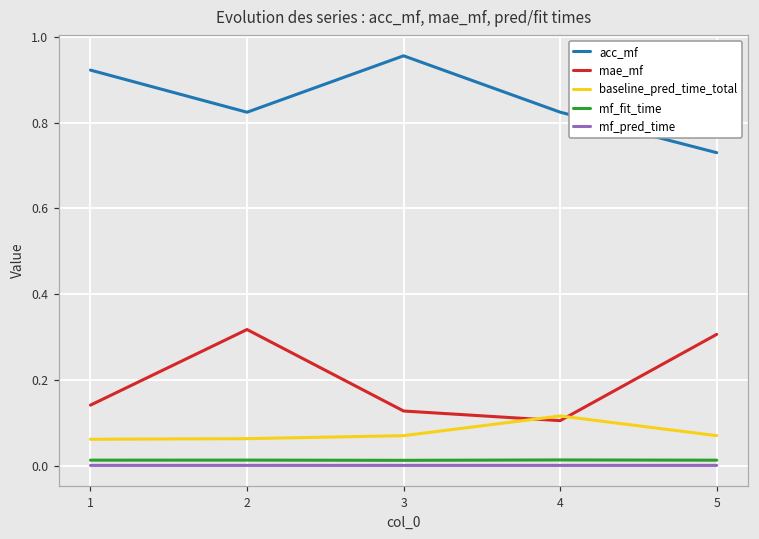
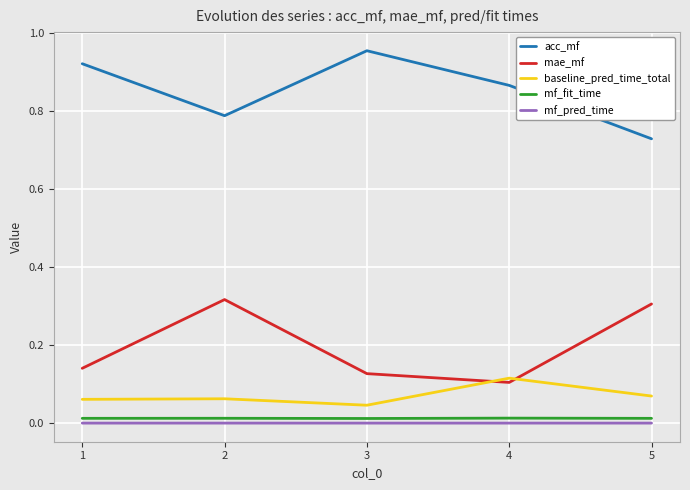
acc_mf, 2: 0.82 -> 0.79
baseline_pred_time_total, 3: 0.07 -> 0.05
acc_mf, 4: 0.82 -> 0.87
